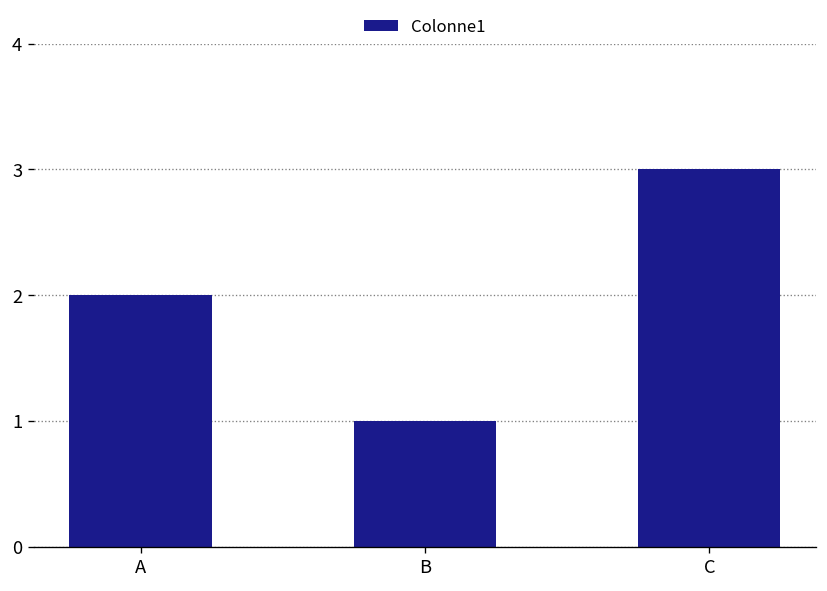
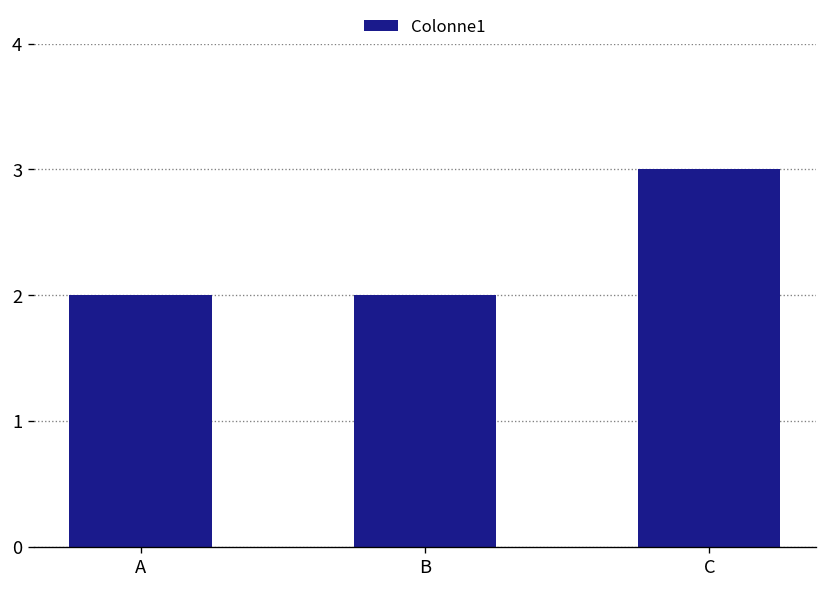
B: 1 -> 2
